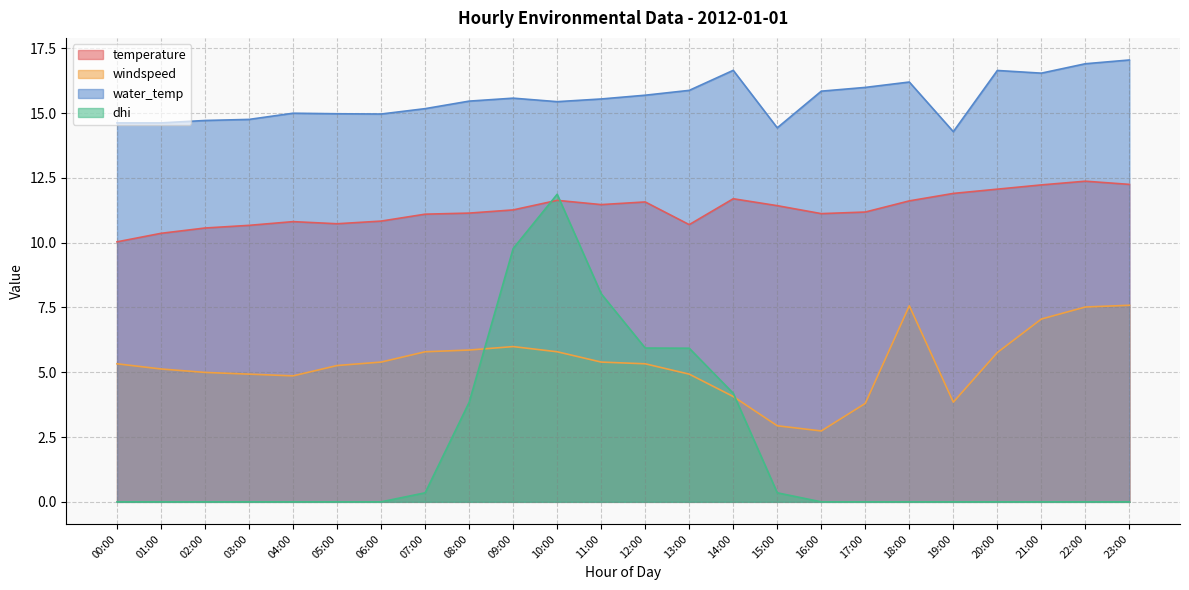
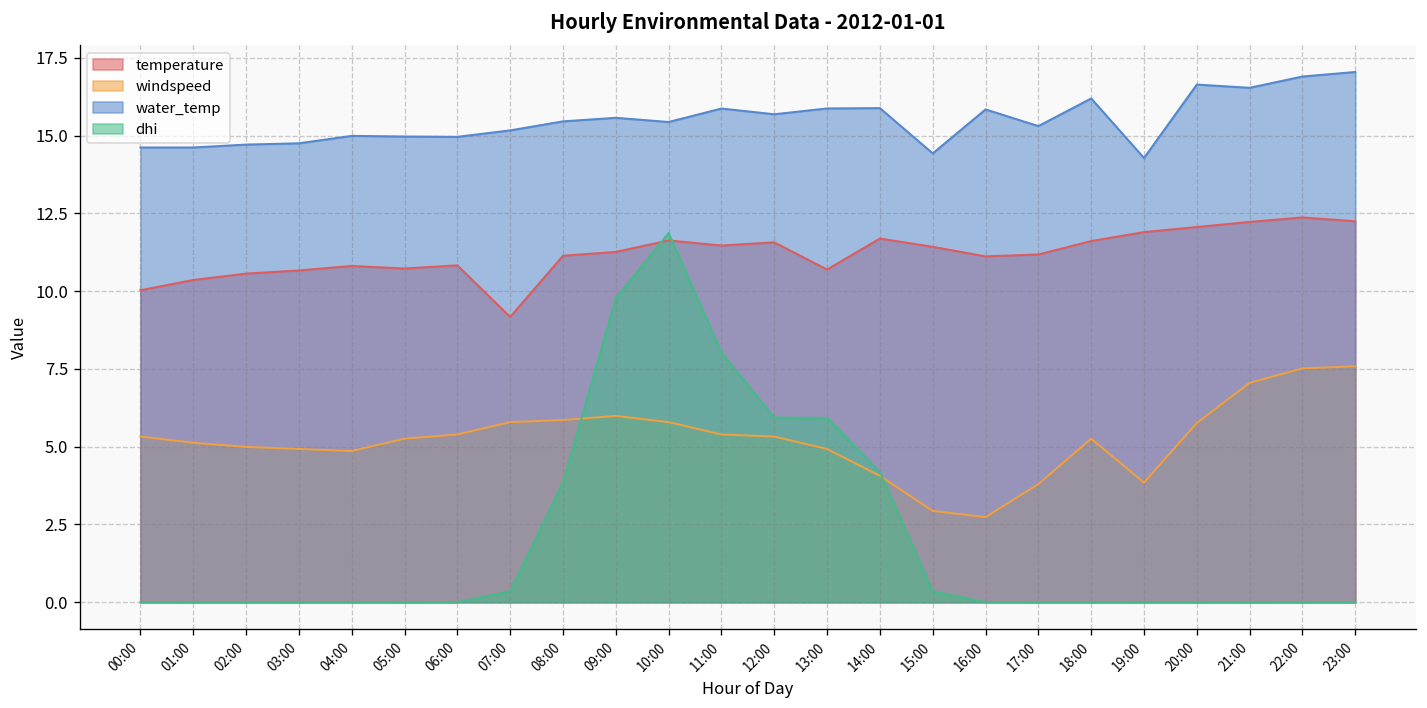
temperature, 07:00: 11.1 -> 9.2
water_temp, 11:00: 15.5 -> 15.9
water_temp, 14:00: 16.6 -> 15.9
water_temp, 17:00: 16.0 -> 15.3
windspeed, 18:00: 7.6 -> 5.3
